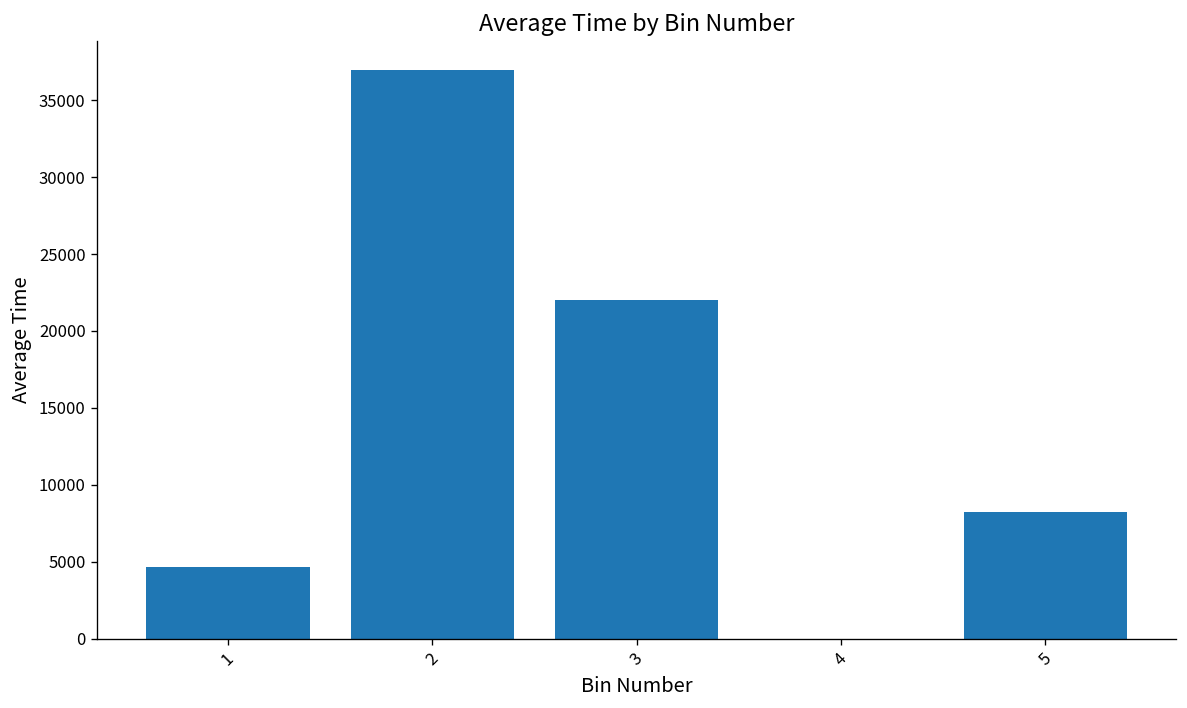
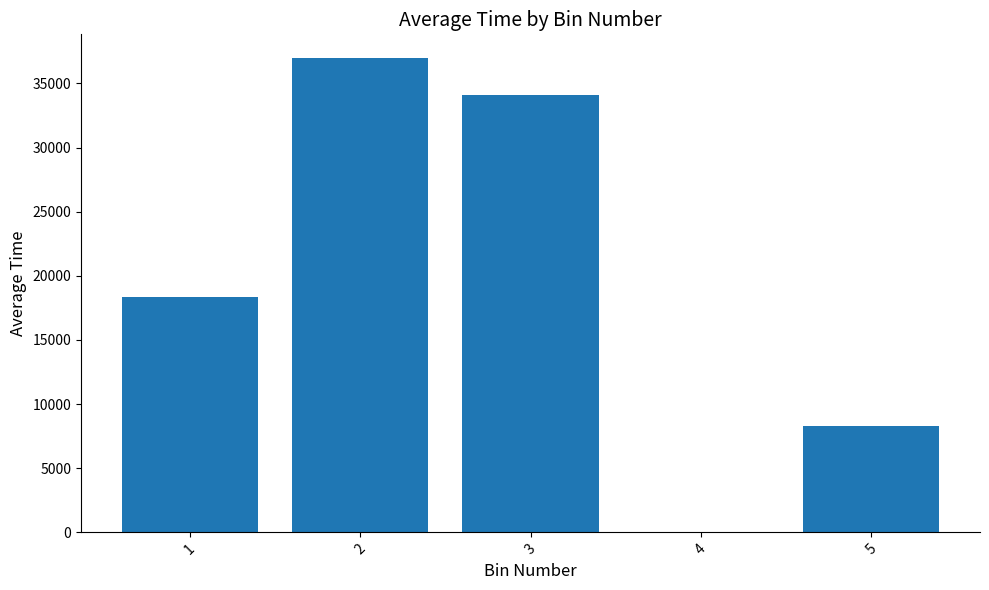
1: 4700 -> 18300
3: 22000 -> 34100
